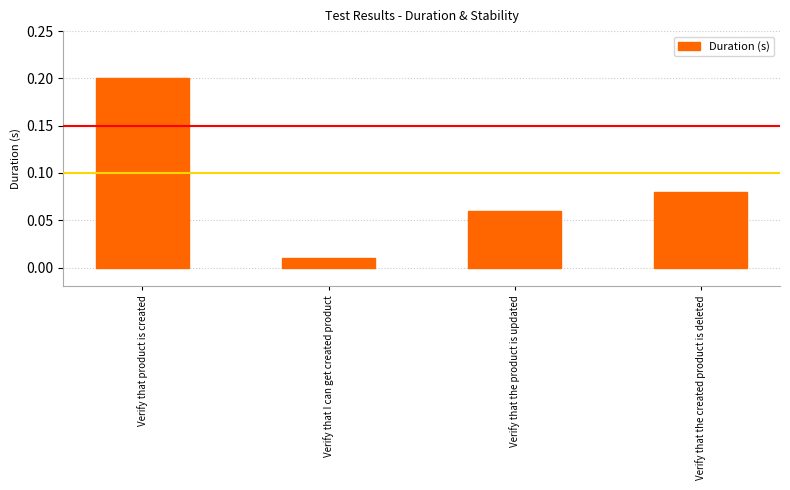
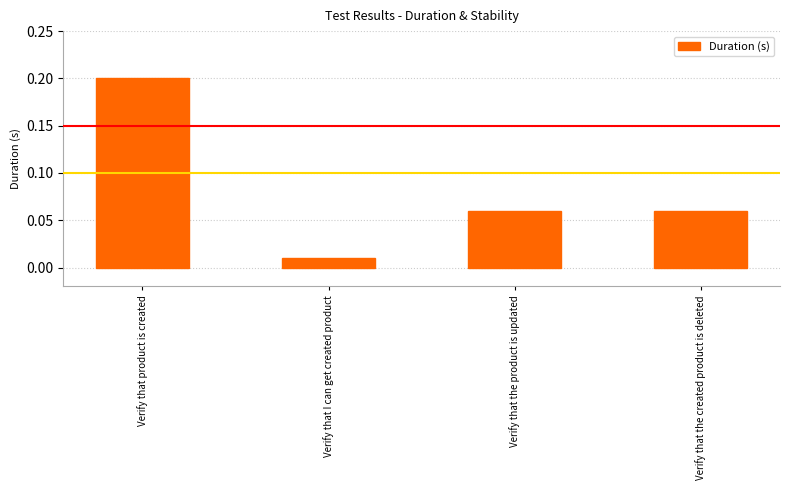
Verify that the created product is deleted: 0.08 -> 0.06
